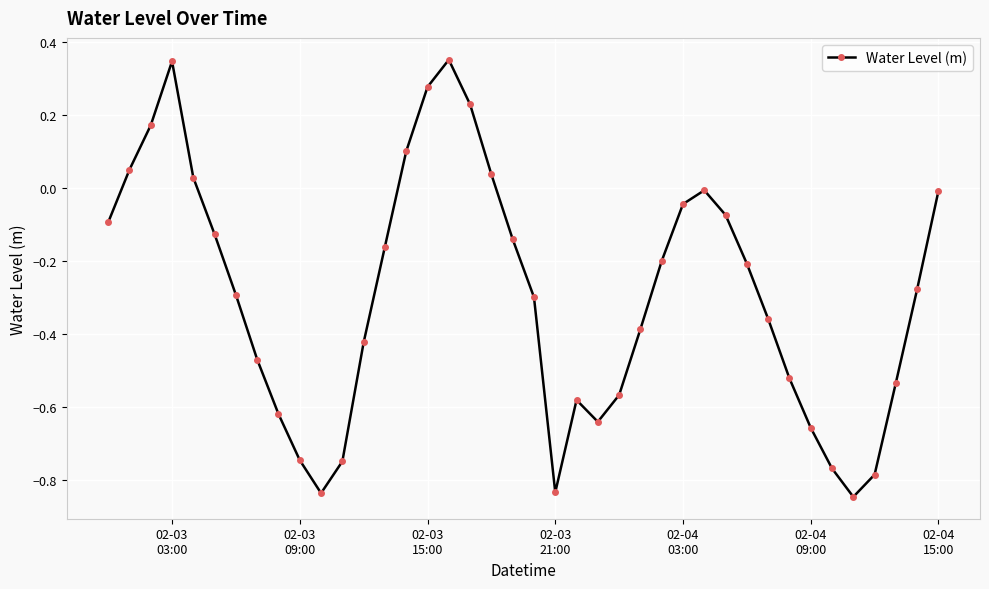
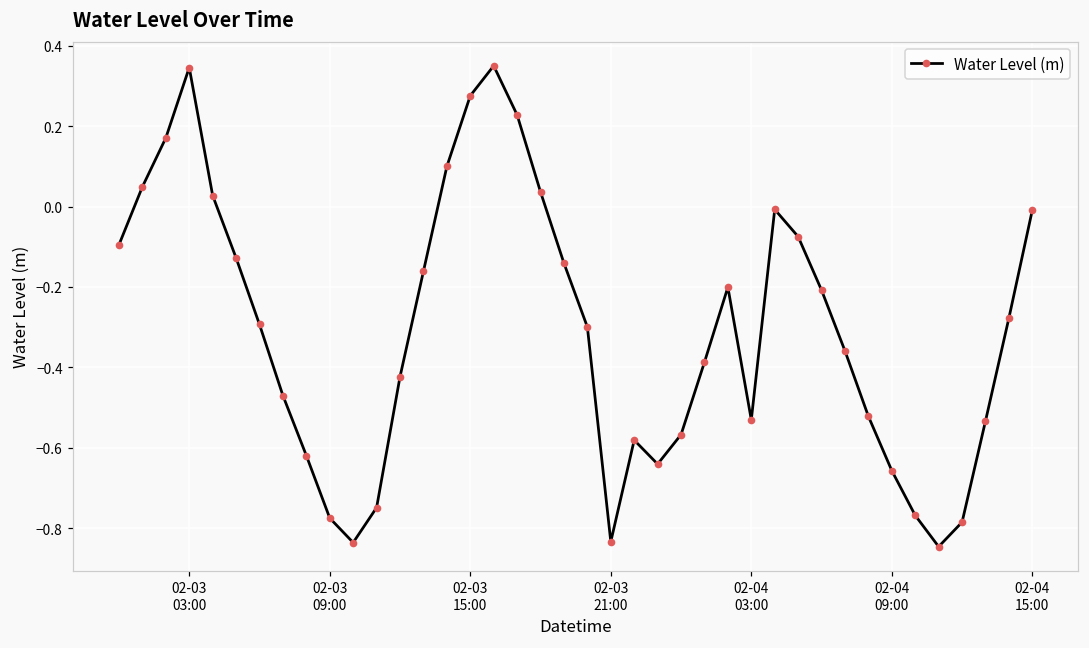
02-03 09:00: -0.75 -> -0.78
02-04 03:00: -0.04 -> -0.53
